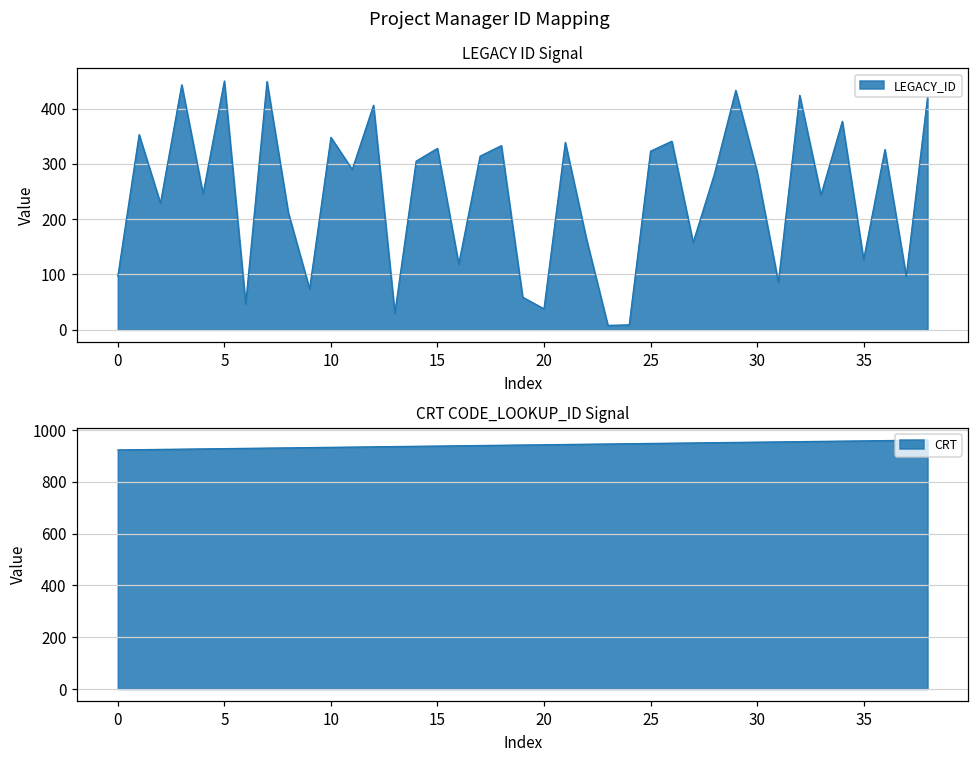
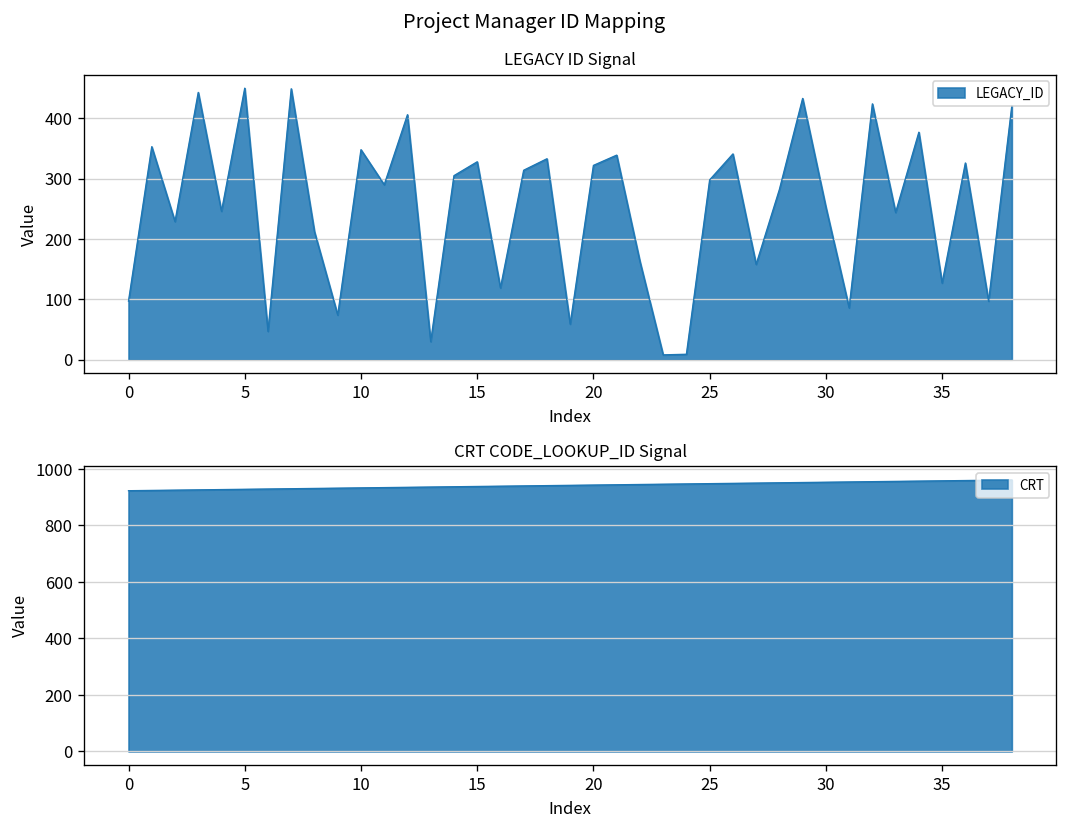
LEGACY ID Signal, 20: 40 -> 320
LEGACY ID Signal, 25: 320 -> 300
LEGACY ID Signal, 30: 290 -> 250
